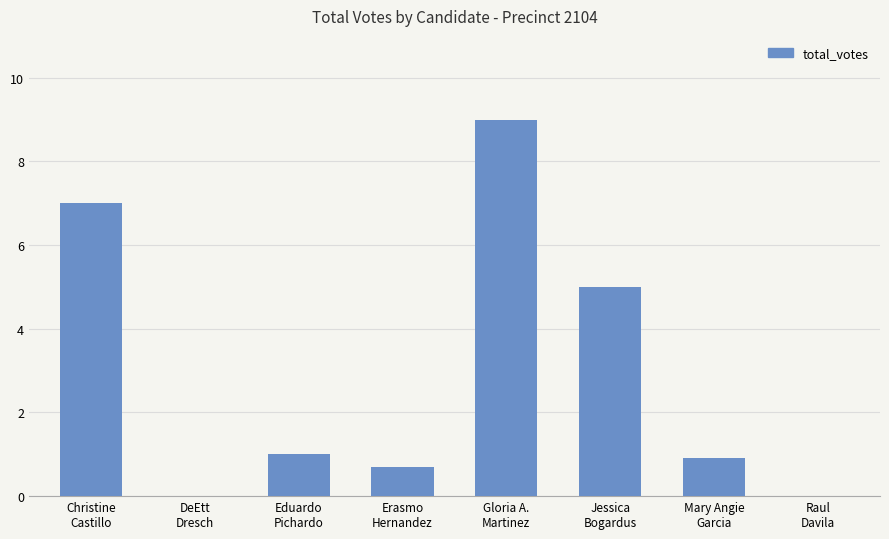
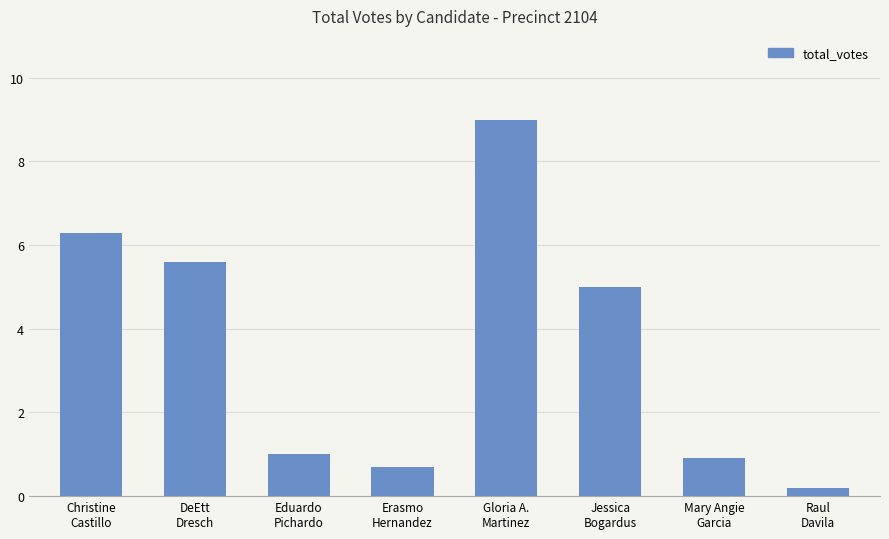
Christine Castillo: 7.0 -> 6.3
DeEtt Dresch: 0.0 -> 5.6
Raul Davila: 0.0 -> 0.2
